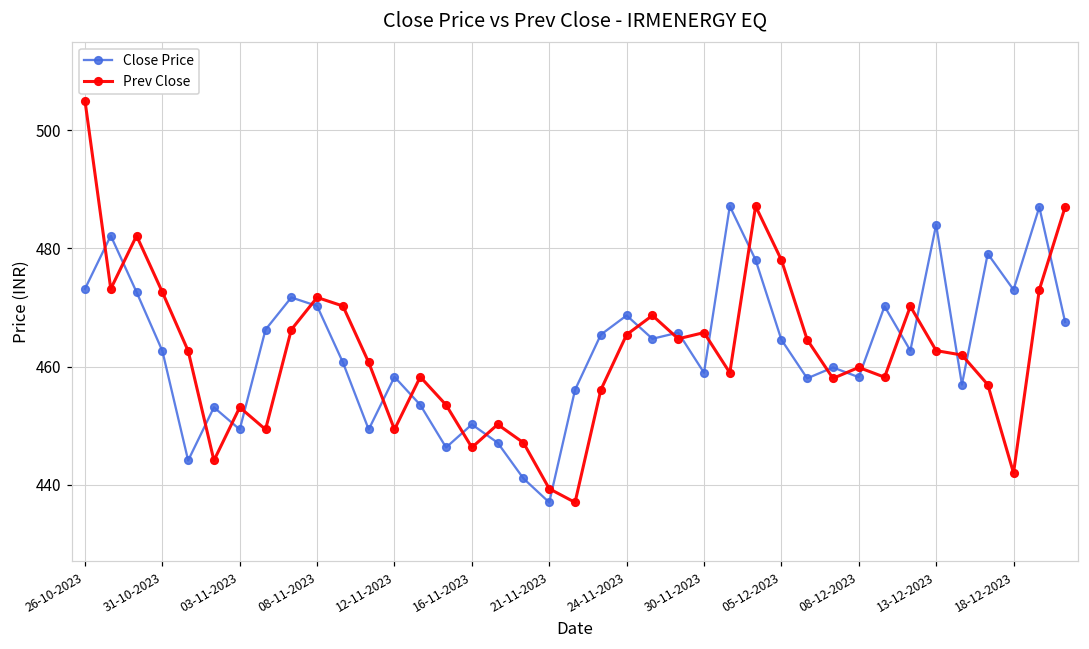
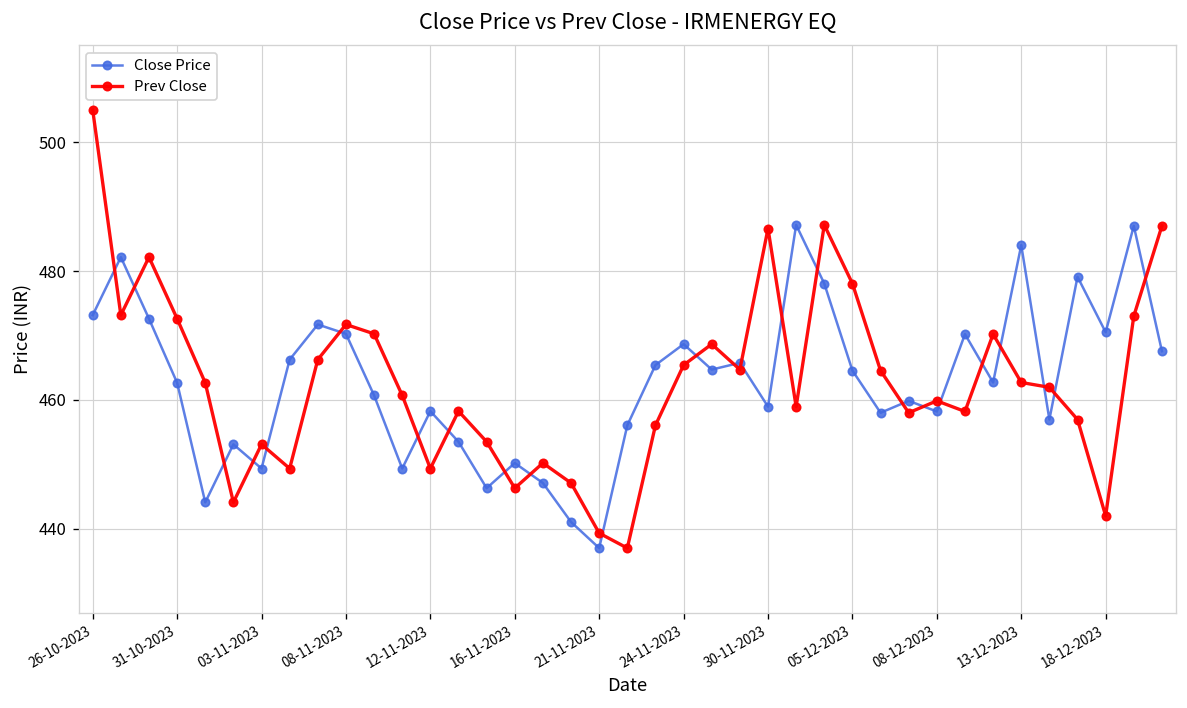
Prev Close, 30-11-2023: 466 -> 487
Close Price, 18-12-2023: 473 -> 471
